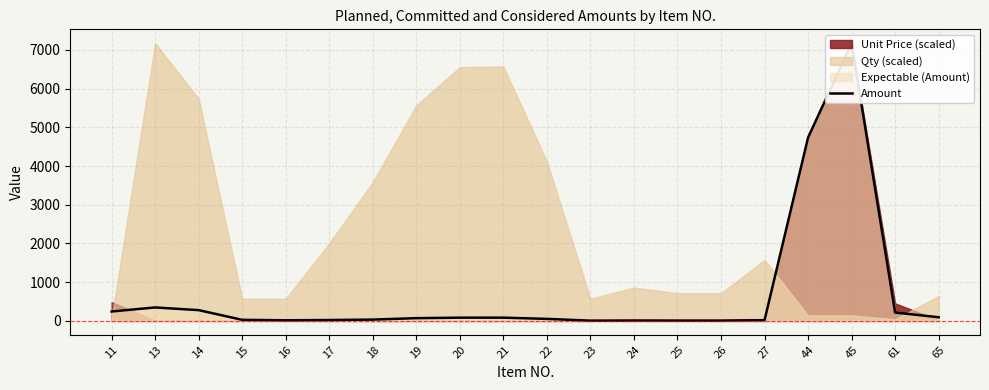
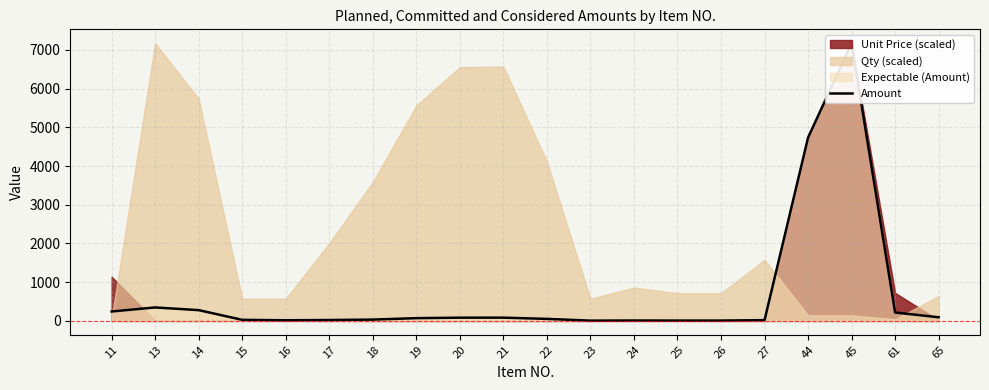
Unit Price (scaled), 11: 500 -> 1100
Unit Price (scaled), 61: 500 -> 700
